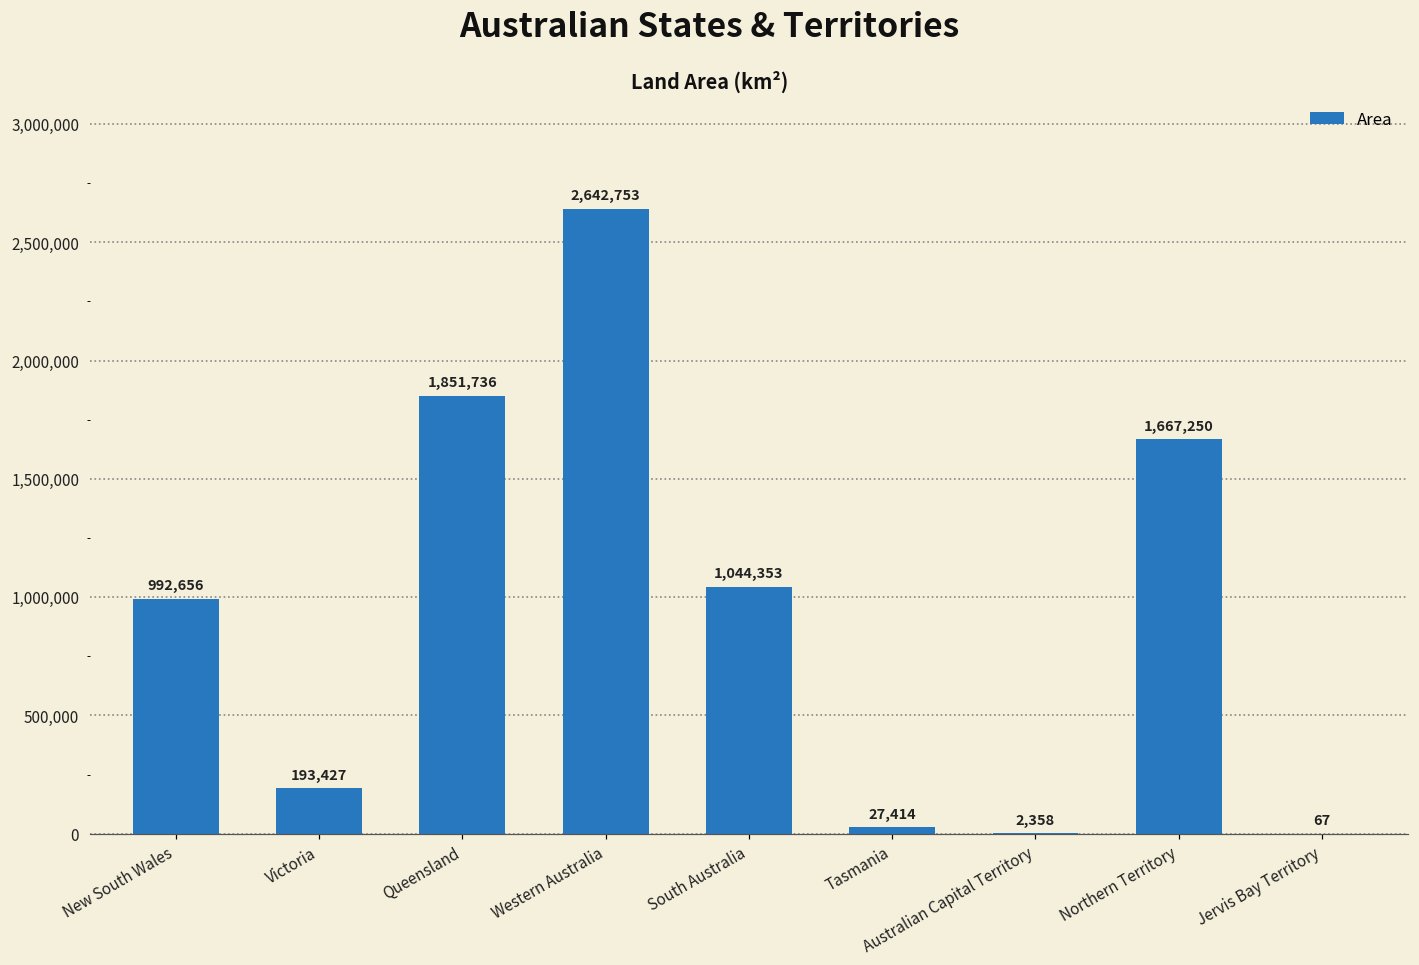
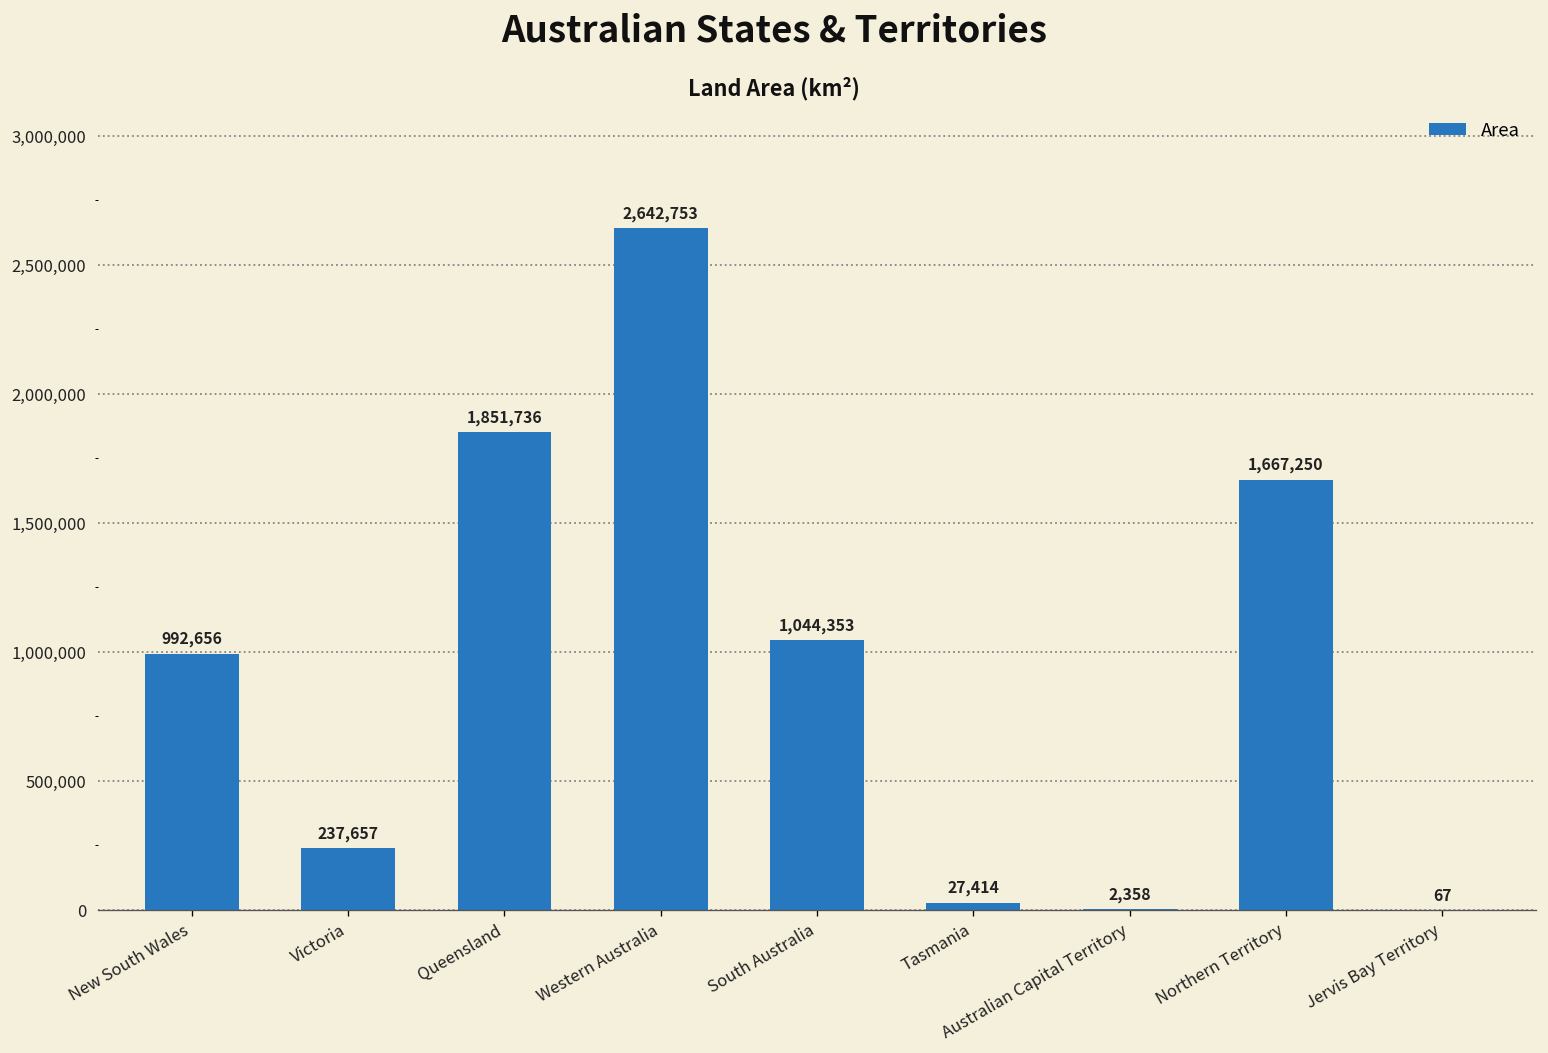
Victoria: 193,427 -> 237,657
